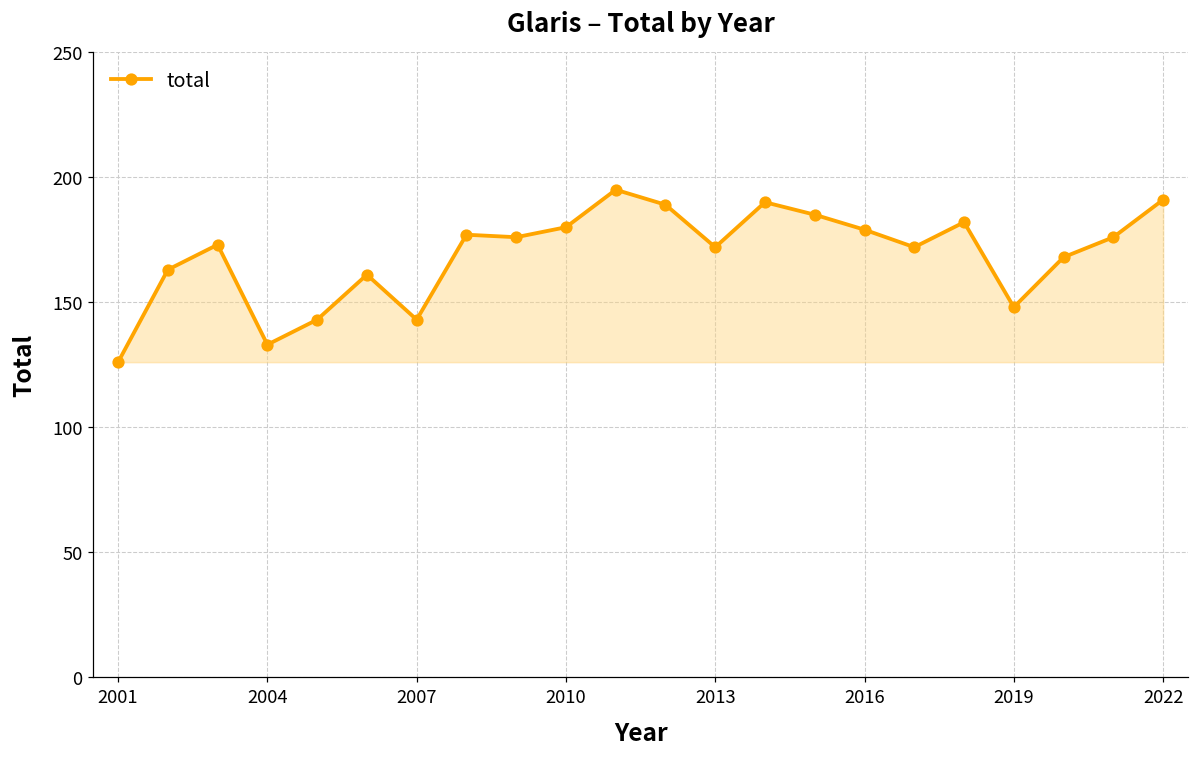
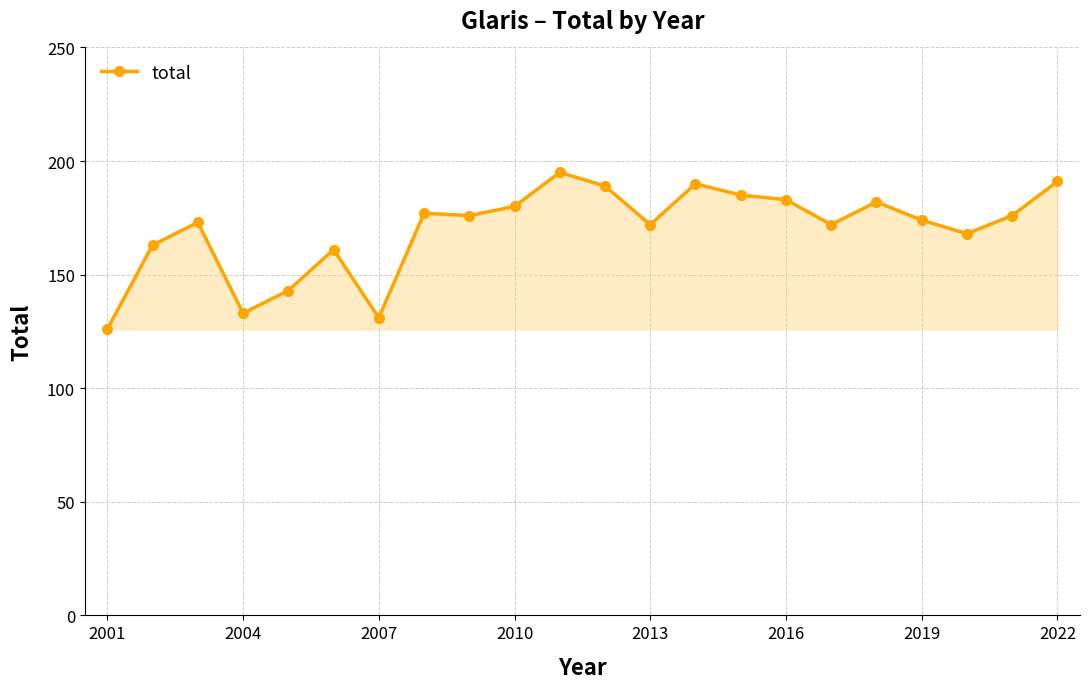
2007: 143 -> 131
2016: 179 -> 183
2019: 148 -> 174
